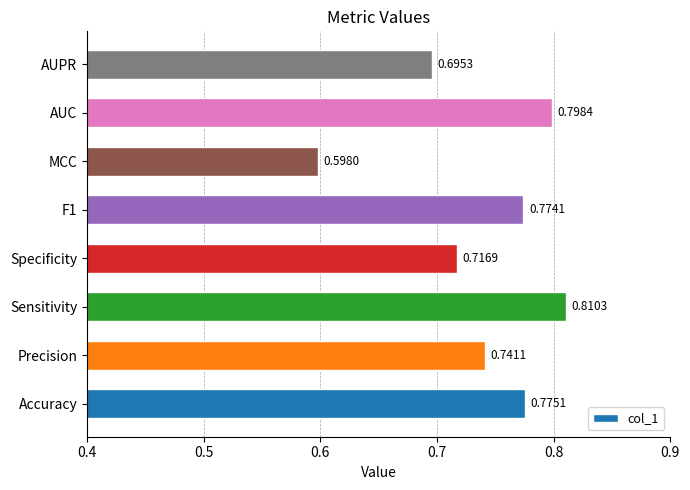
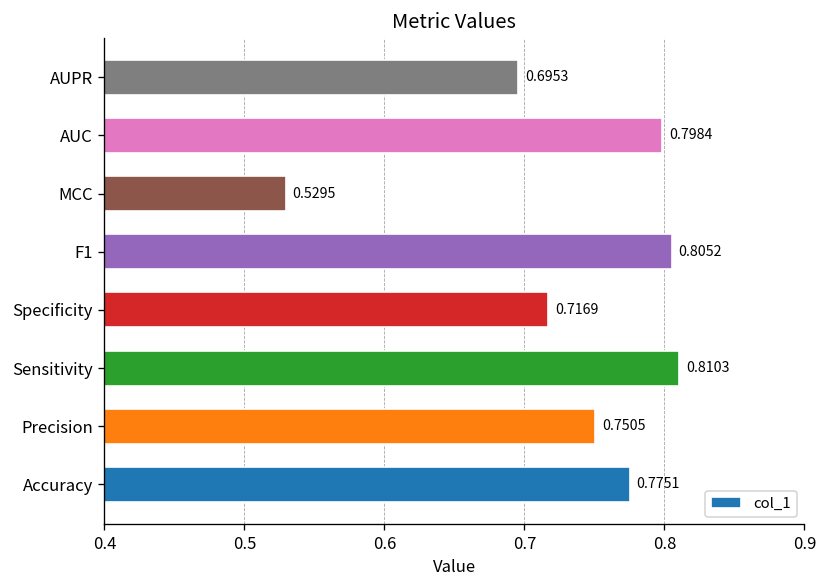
MCC: 0.5980 -> 0.5295
F1: 0.7741 -> 0.8052
Precision: 0.7411 -> 0.7505
